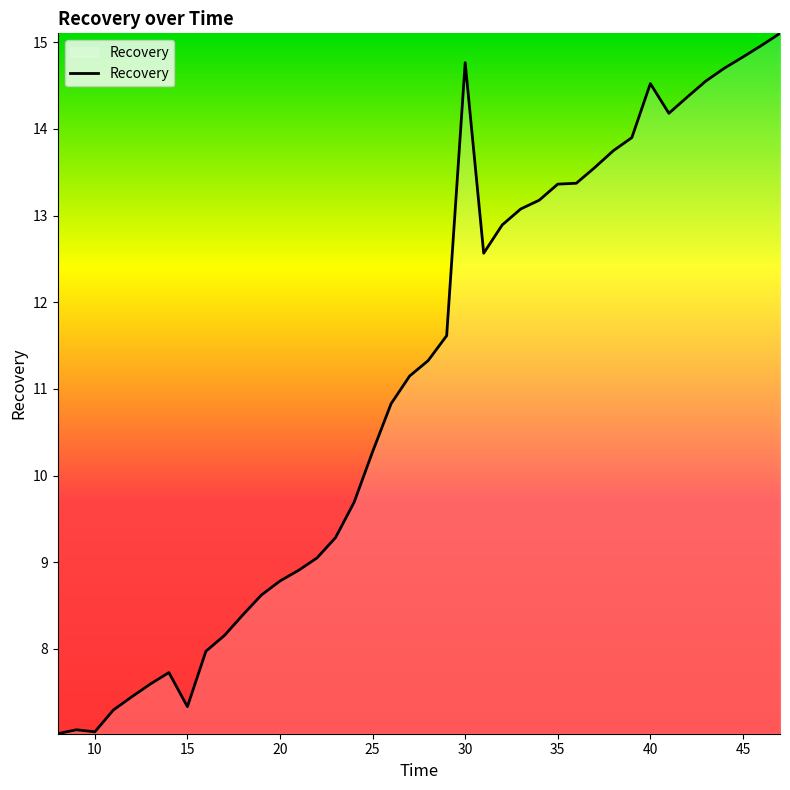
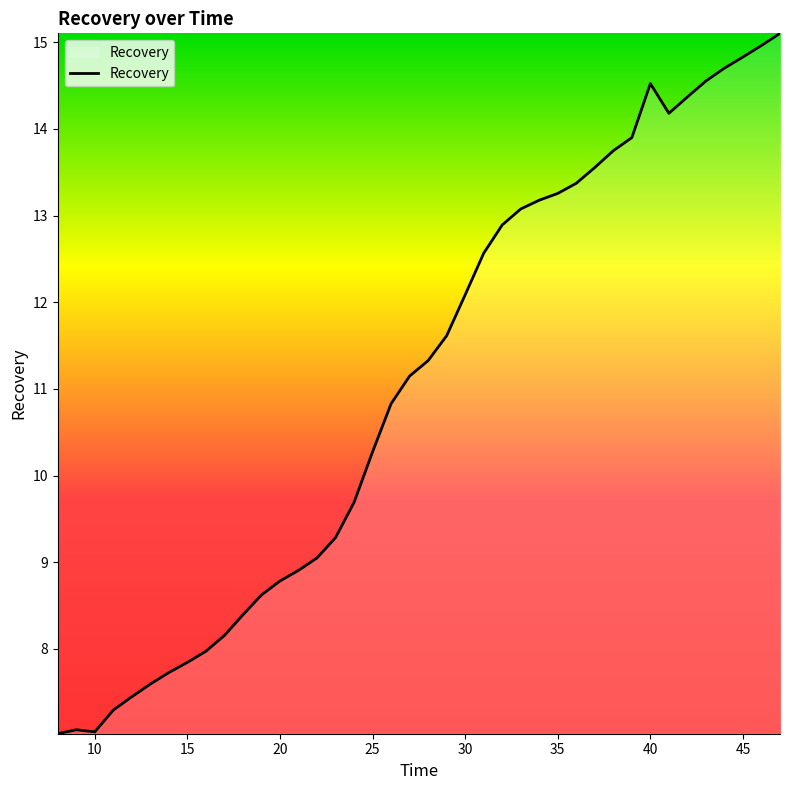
15: 7.3 -> 7.8
30: 14.8 -> 12.1
35: 13.4 -> 13.3
